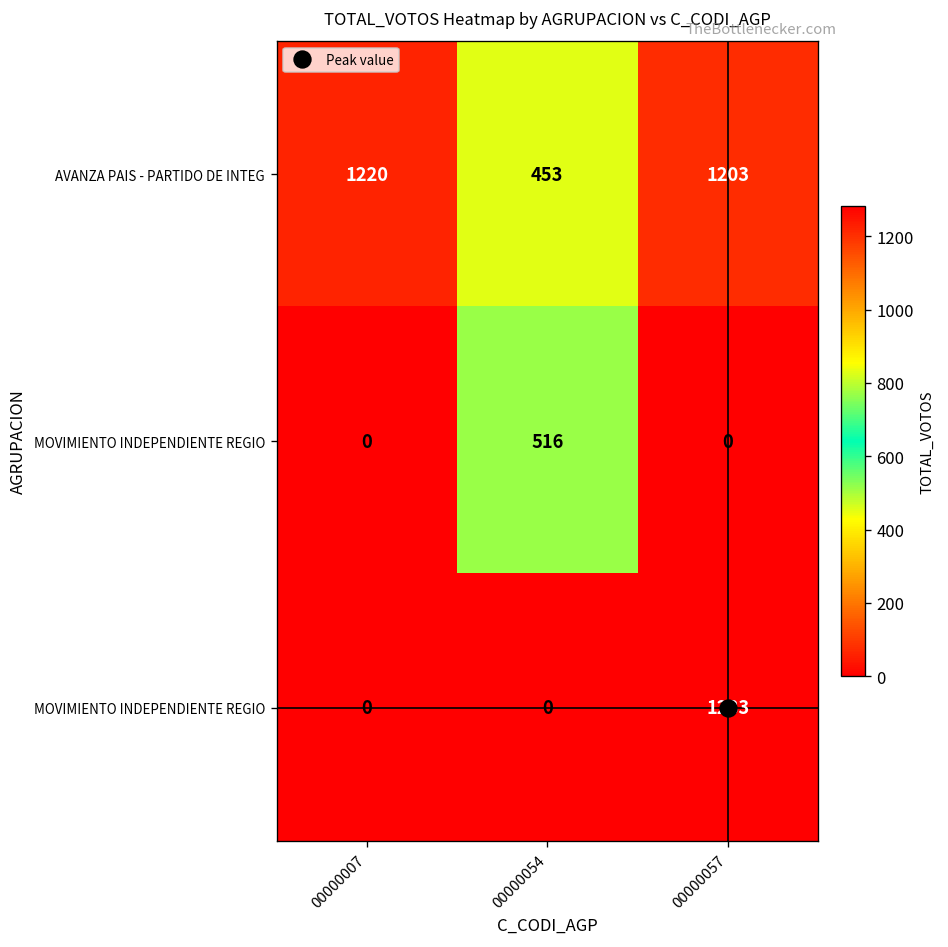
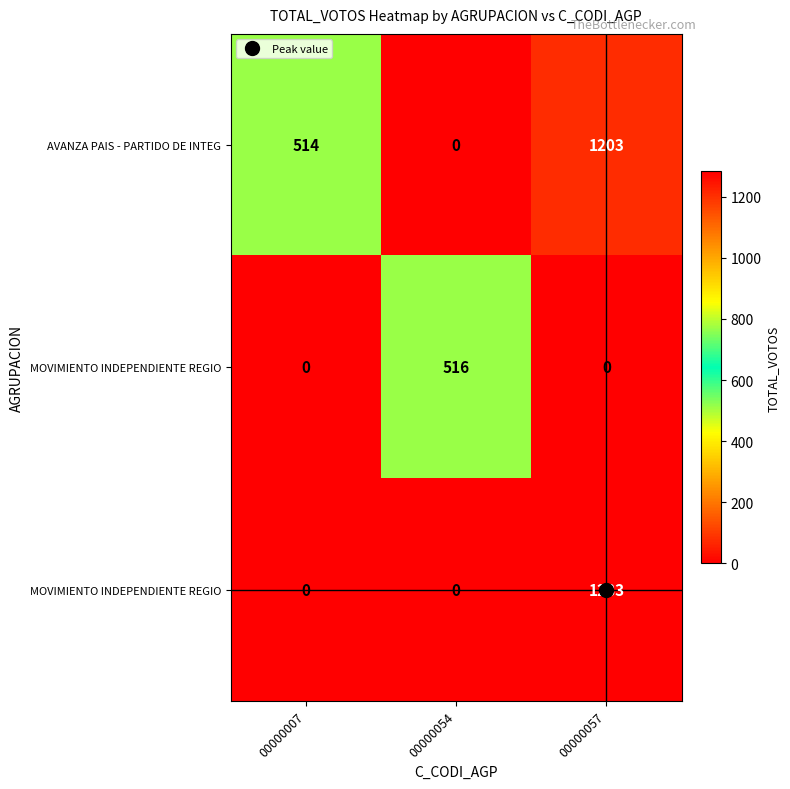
AVANZA PAIS - PARTIDO DE INTEG, 00000007: 1220 -> 514
AVANZA PAIS - PARTIDO DE INTEG, 00000054: 453 -> 0
